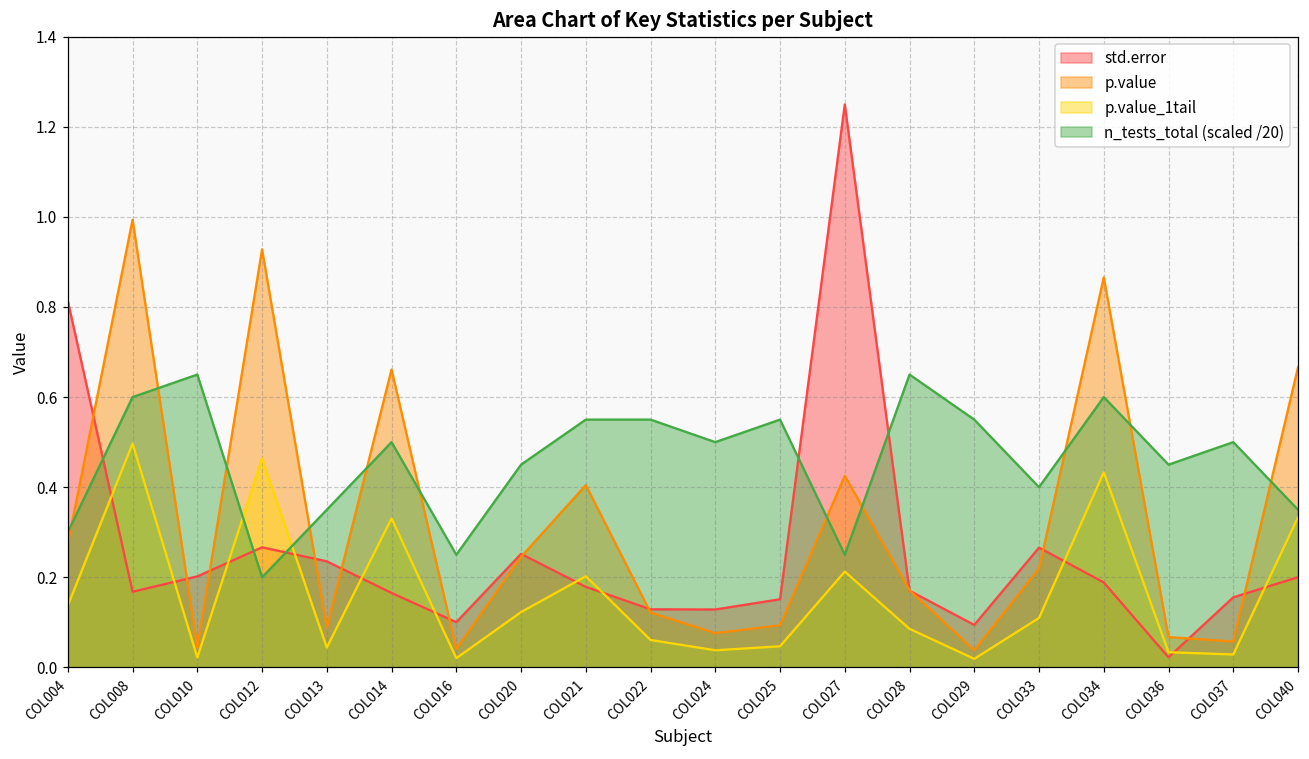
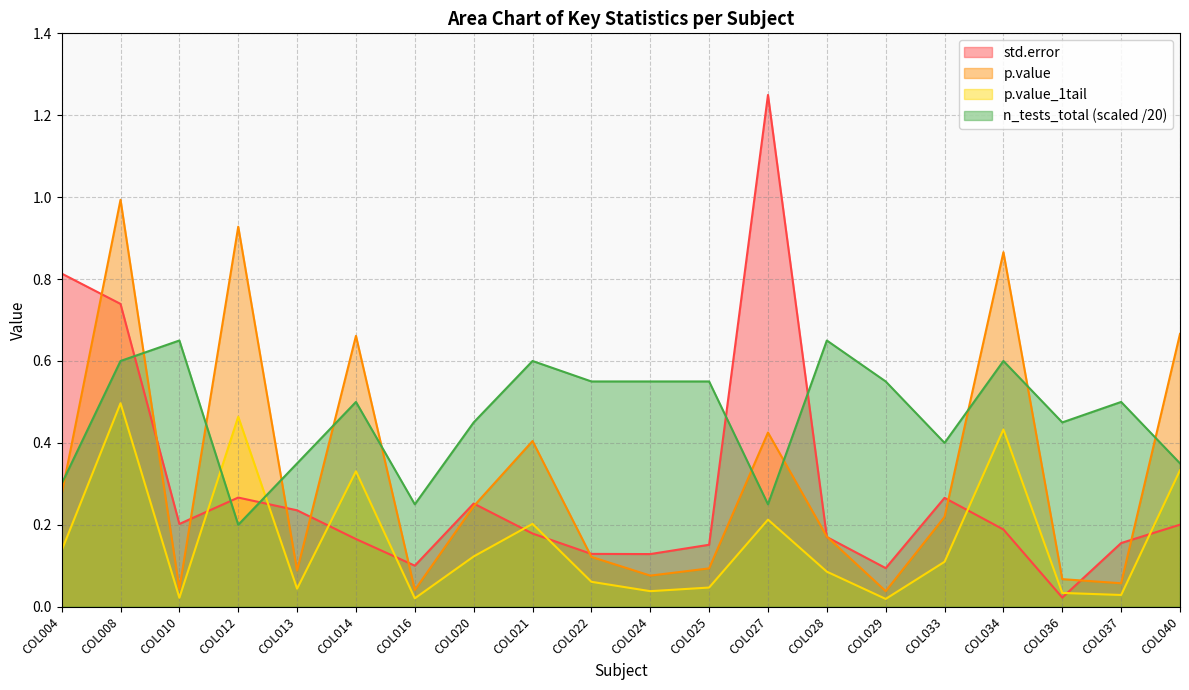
std.error, COL008: 0.17 -> 0.74
n_tests_total (scaled /20), COL021: 0.55 -> 0.60
n_tests_total (scaled /20), COL024: 0.50 -> 0.55
